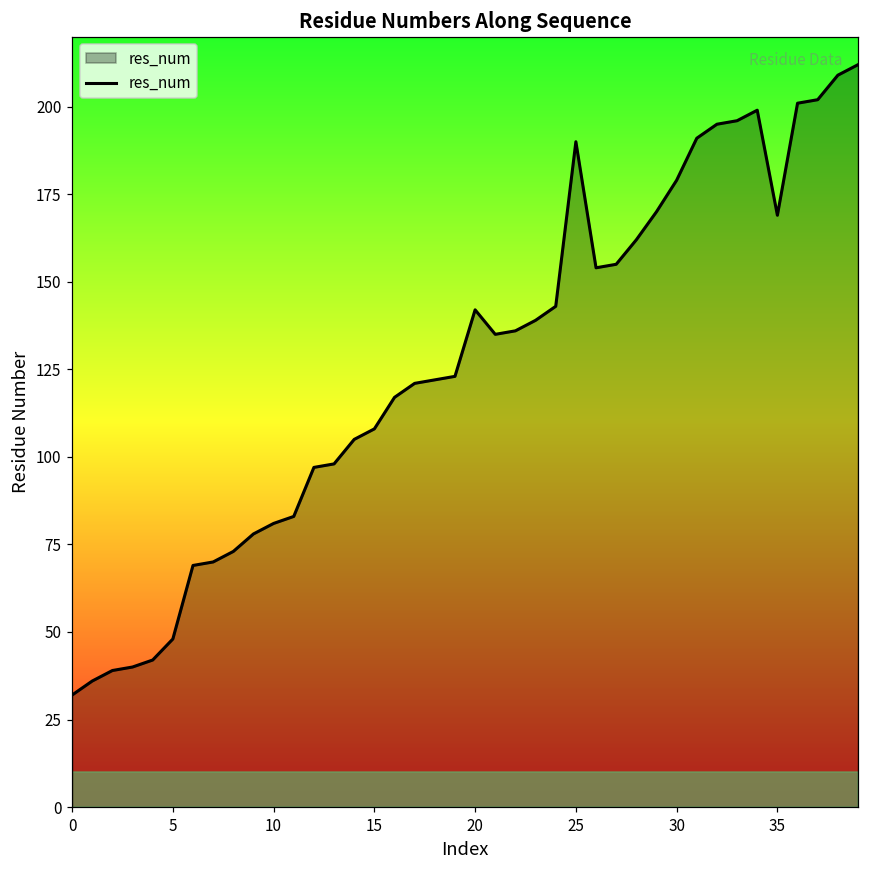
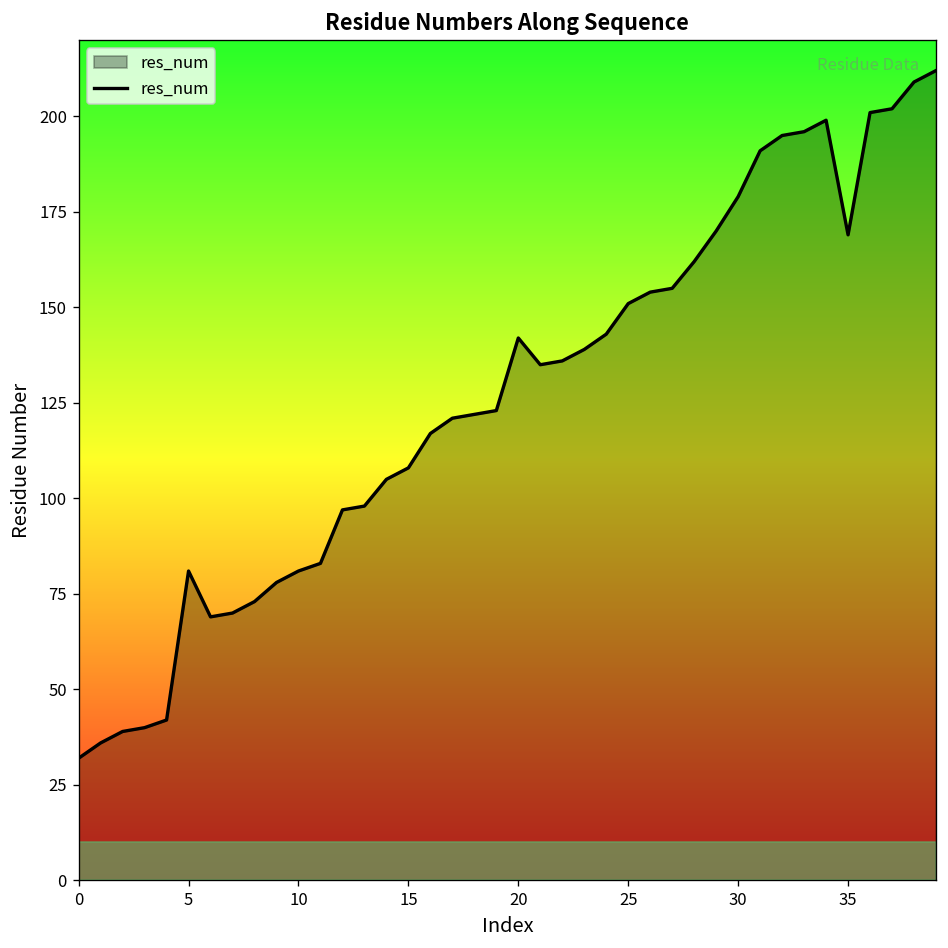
5: 48 -> 81
25: 190 -> 151
